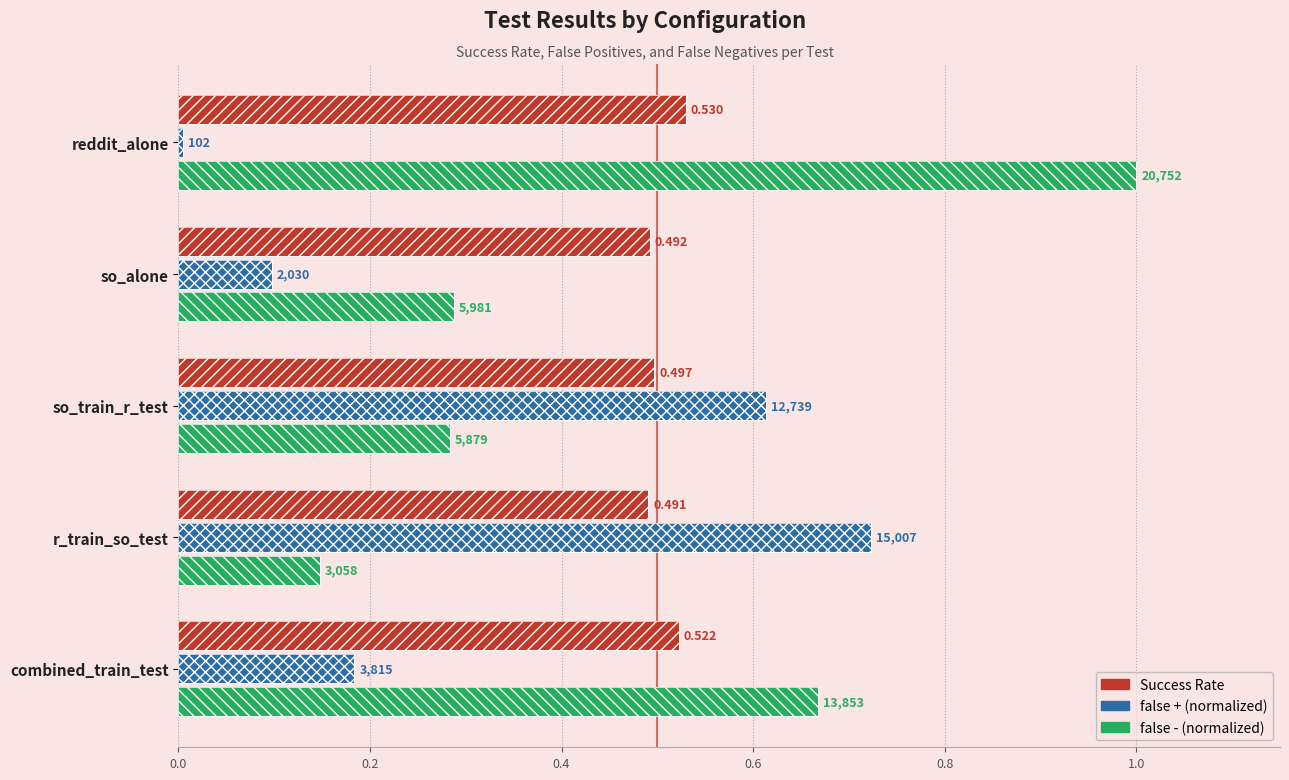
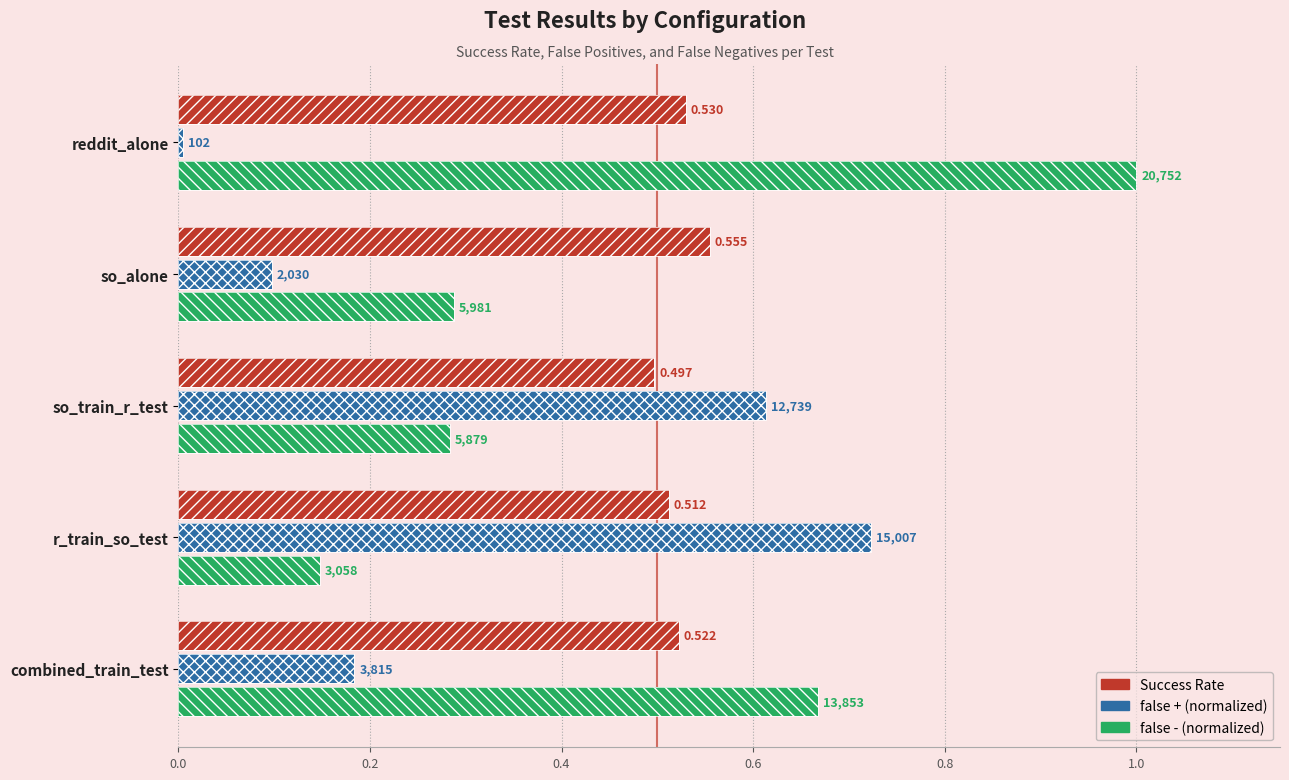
Success Rate, so_alone: 0.492 -> 0.555
Success Rate, r_train_so_test: 0.491 -> 0.512
